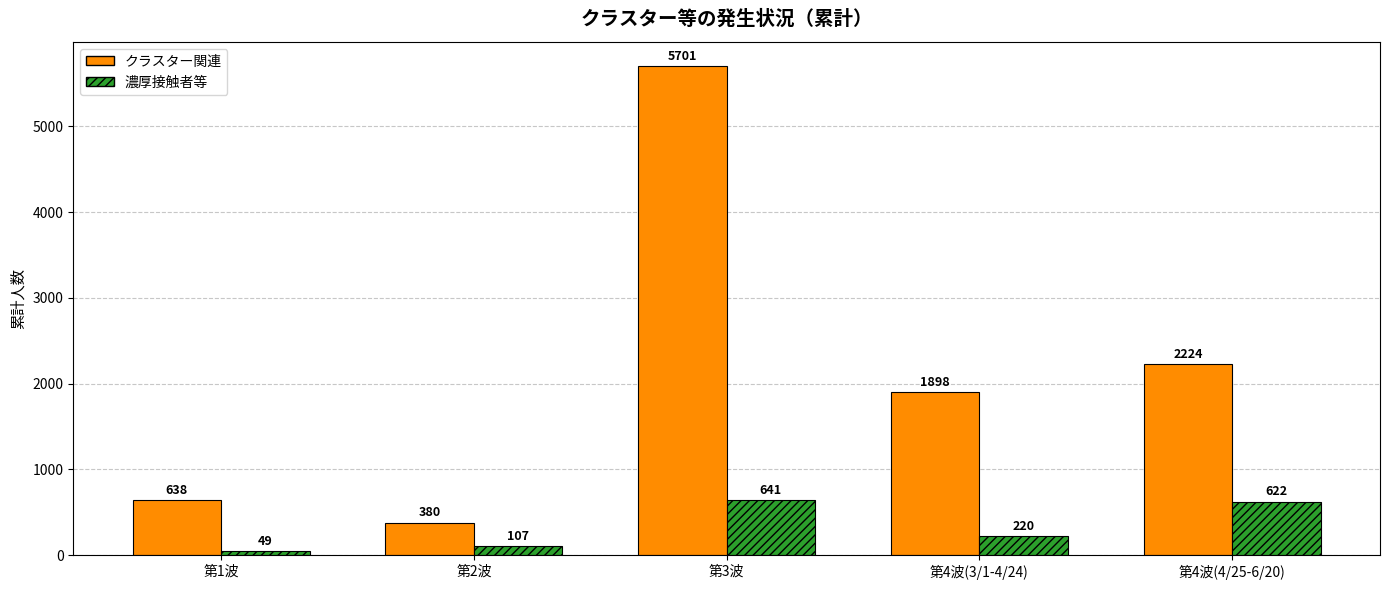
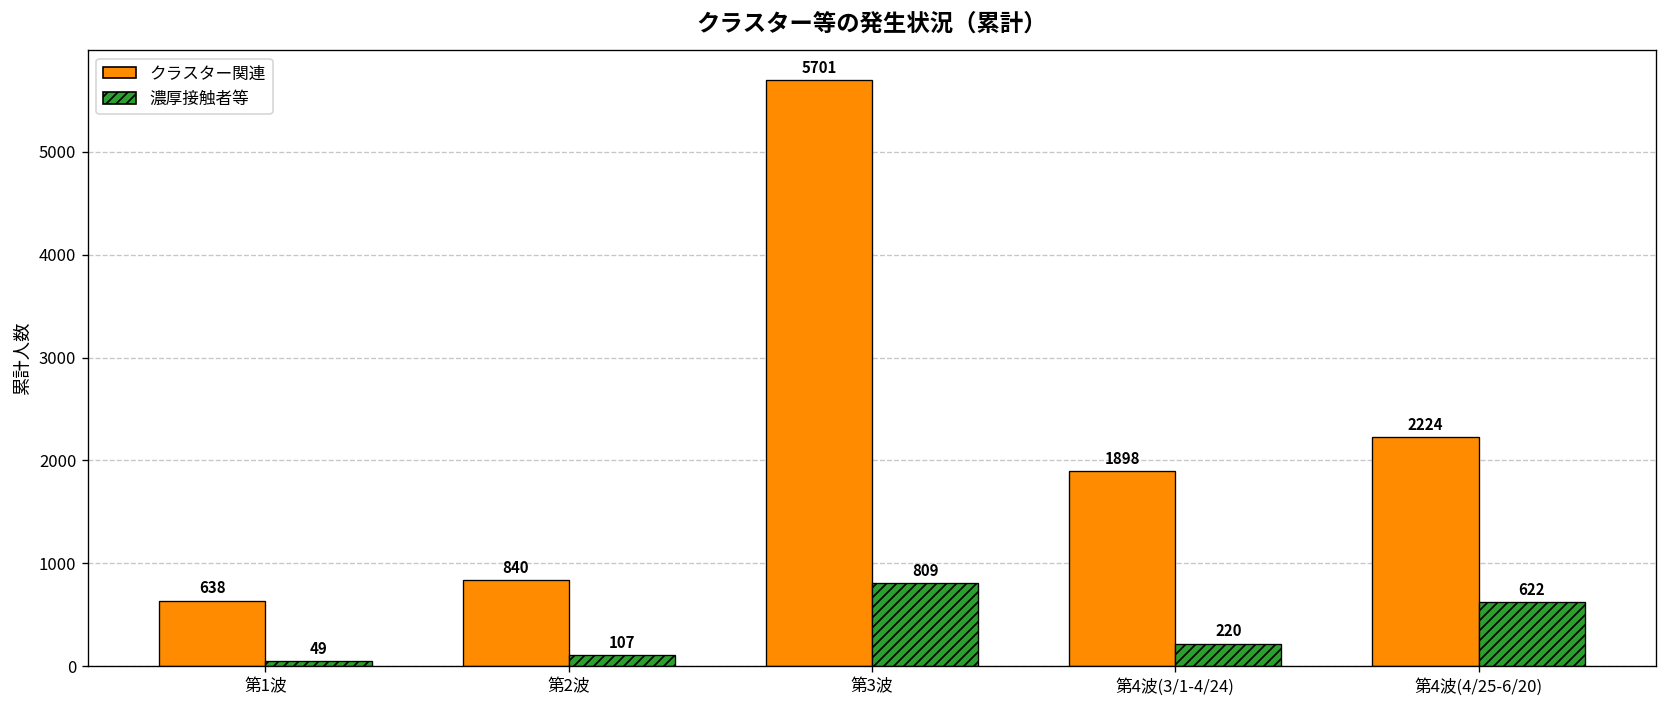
クラスター関連, 第2波: 380 -> 840
濃厚接触者等, 第3波: 641 -> 809
